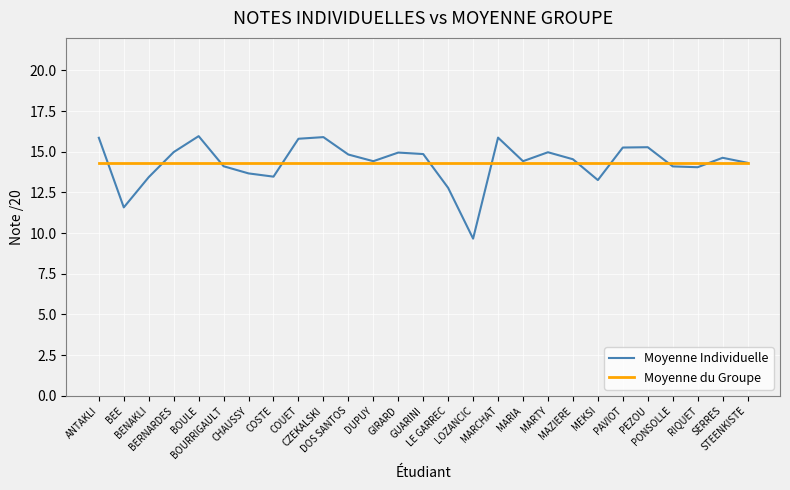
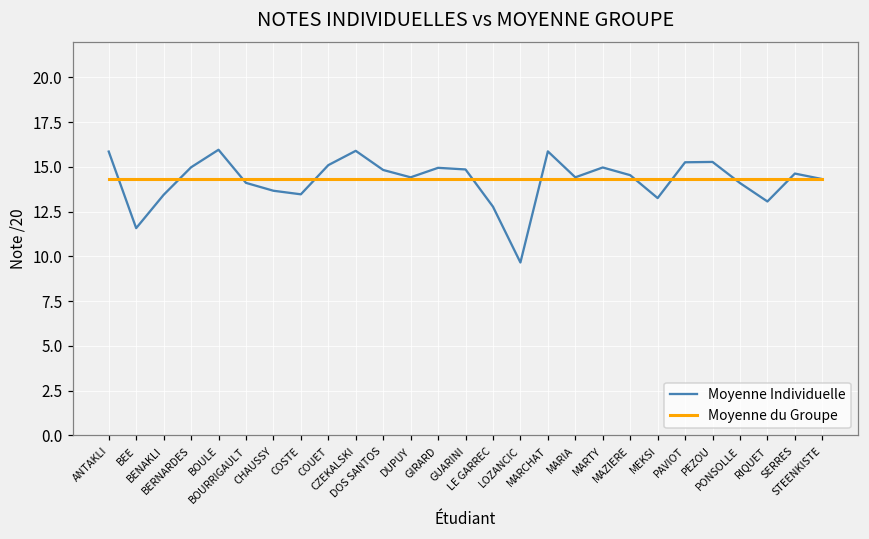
Moyenne Individuelle, COUET: 15.8 -> 15.1
Moyenne Individuelle, RIQUET: 14.1 -> 13.1
